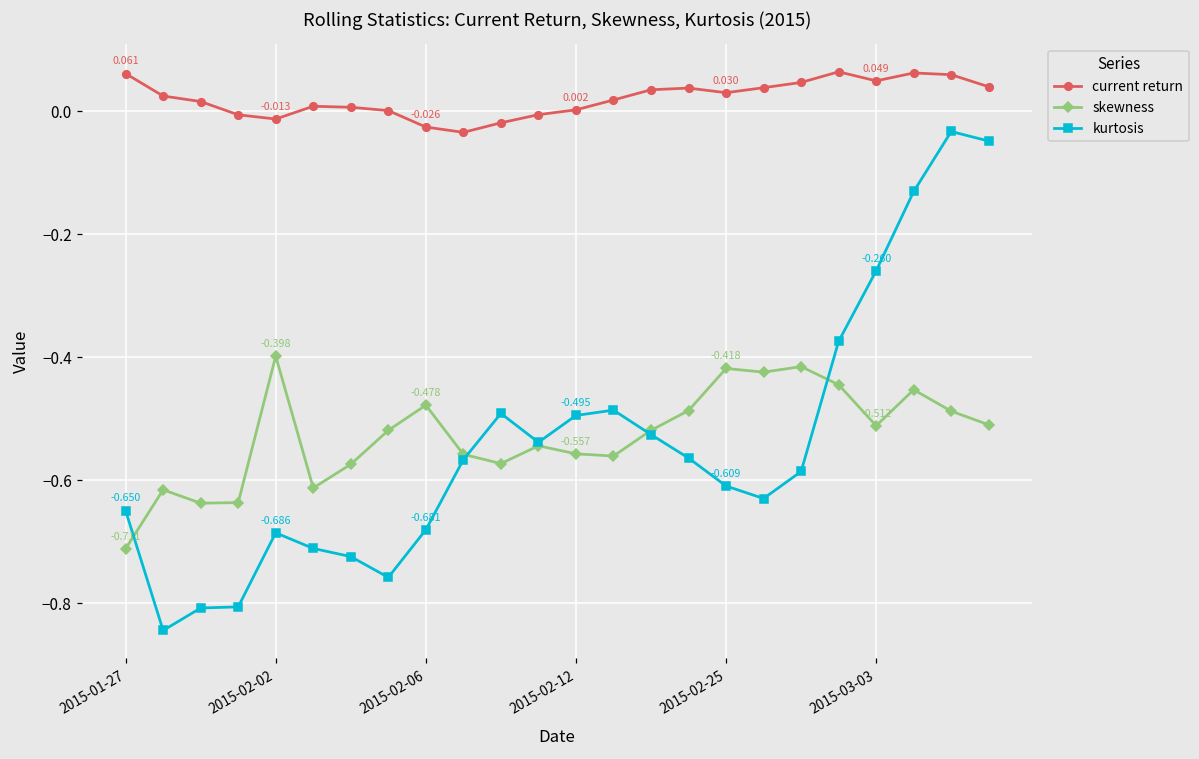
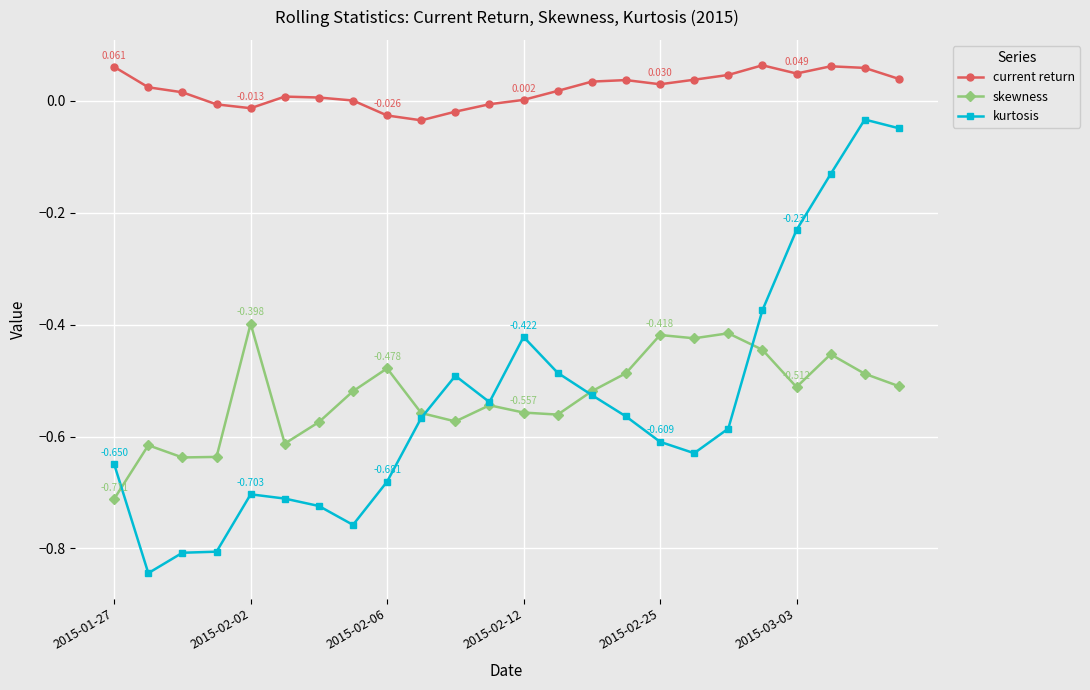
kurtosis, 2015-02-02: -0.686 -> -0.703
kurtosis, 2015-02-12: -0.495 -> -0.422
kurtosis, 2015-03-03: -0.260 -> -0.231
